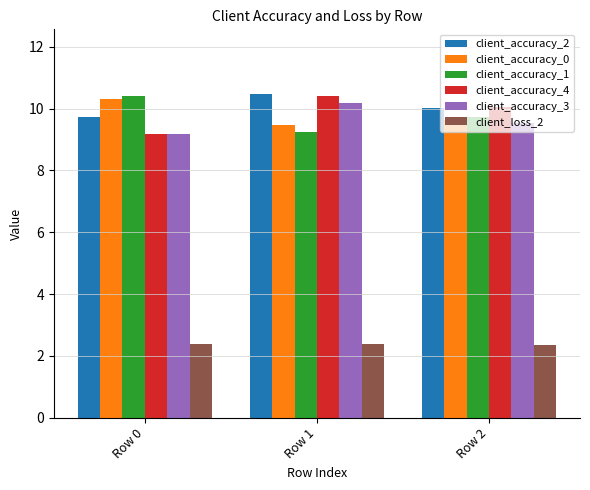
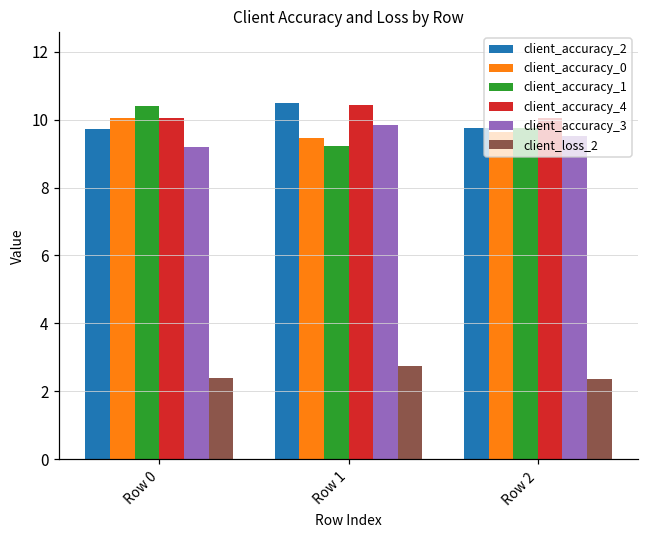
client_accuracy_0, Row 0: 10.3 -> 10.0
client_accuracy_4, Row 0: 9.2 -> 10.0
client_accuracy_3, Row 1: 10.2 -> 9.8
client_loss_2, Row 1: 2.4 -> 2.7
client_accuracy_2, Row 2: 10.0 -> 9.7
